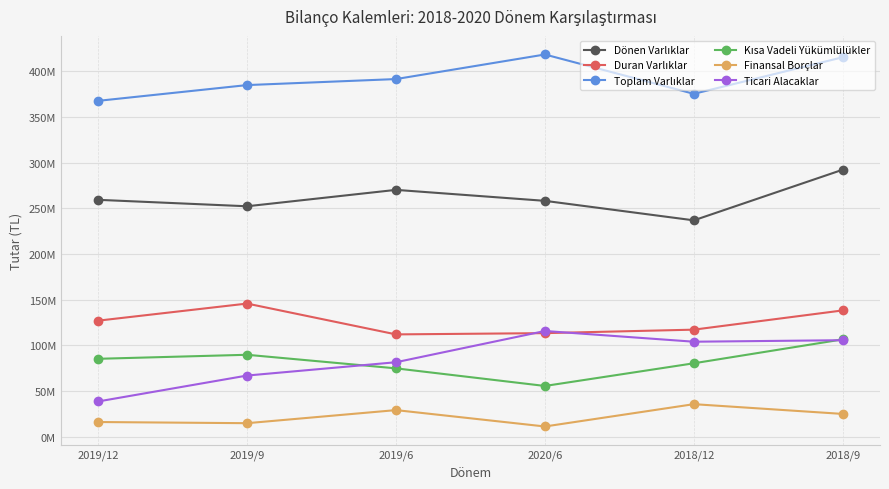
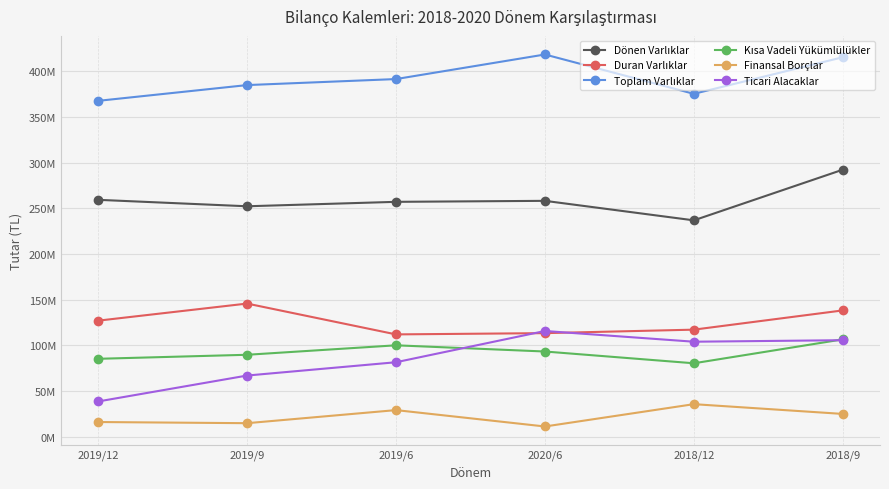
Dönen Varlıklar, 2019/6: 270000000 -> 260000000
Kısa Vadeli Yükümlülükler, 2019/6: 70000000 -> 100000000
Kısa Vadeli Yükümlülükler, 2020/6: 60000000 -> 90000000
